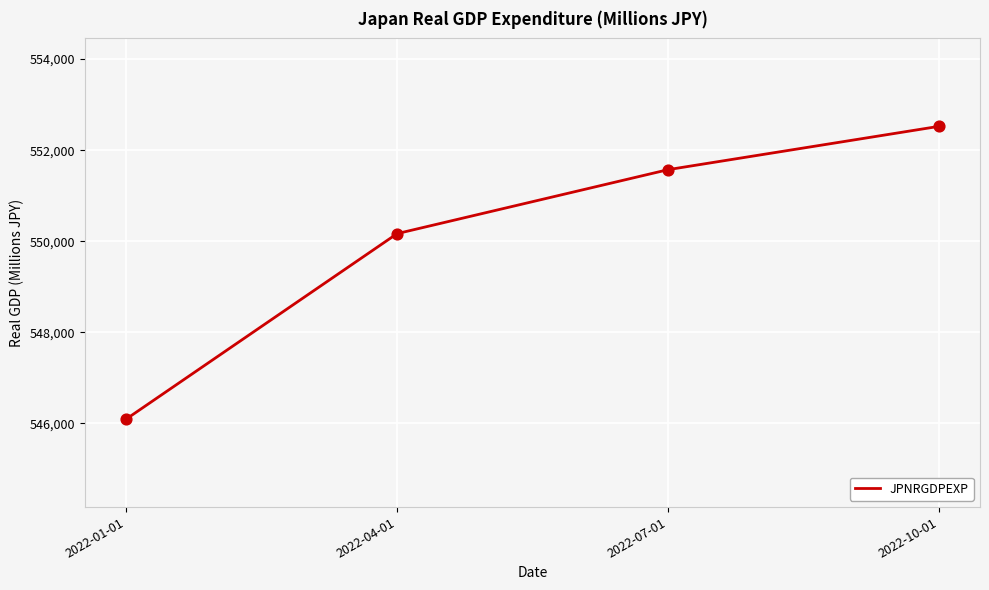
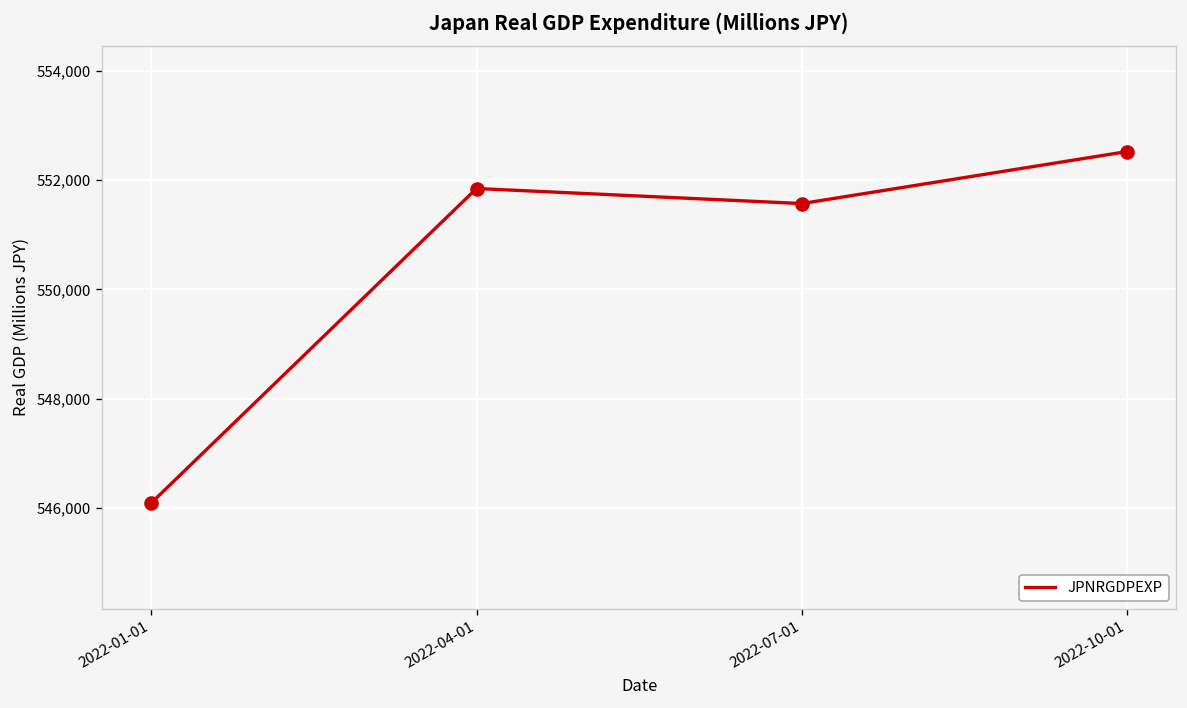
2022-04-01: 550,200 -> 551,800
